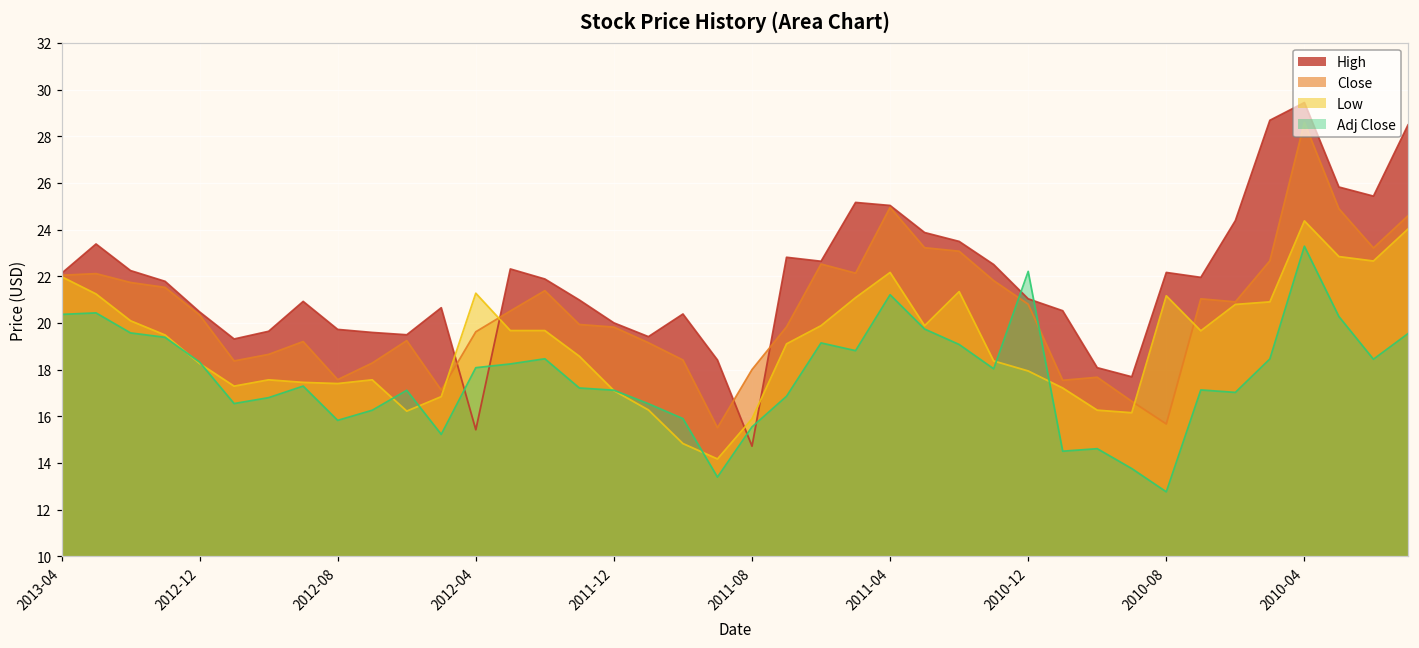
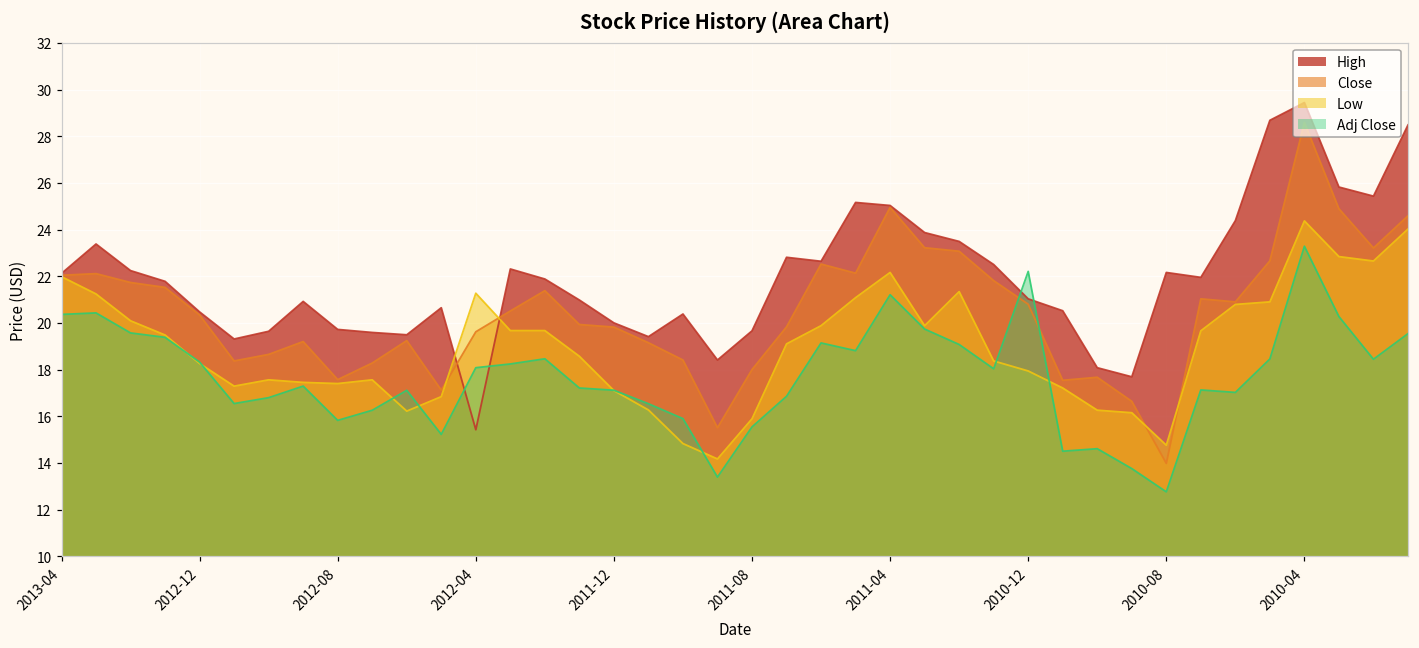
High, 2011-08: 14.7 -> 19.7
Close, 2010-08: 15.7 -> 14.0
Low, 2010-08: 21.2 -> 14.8
